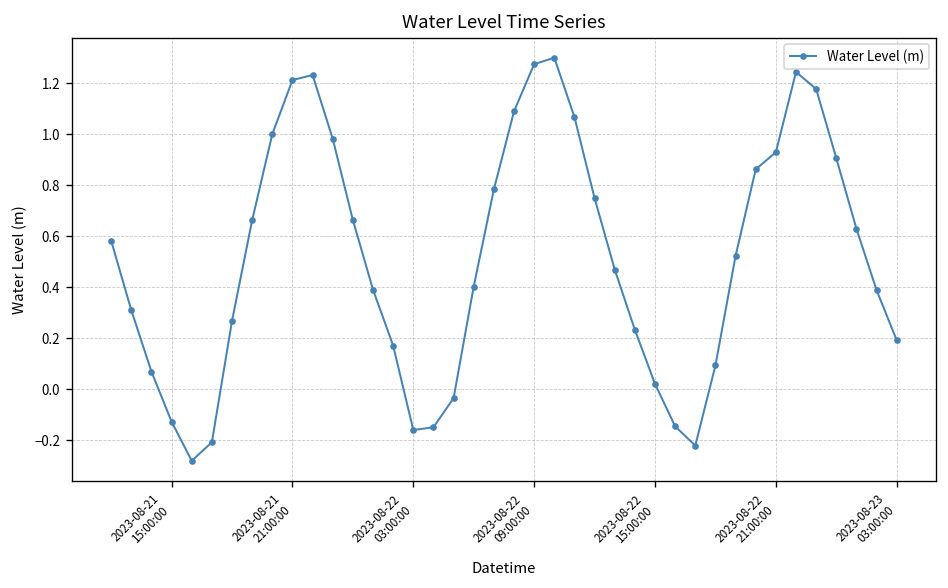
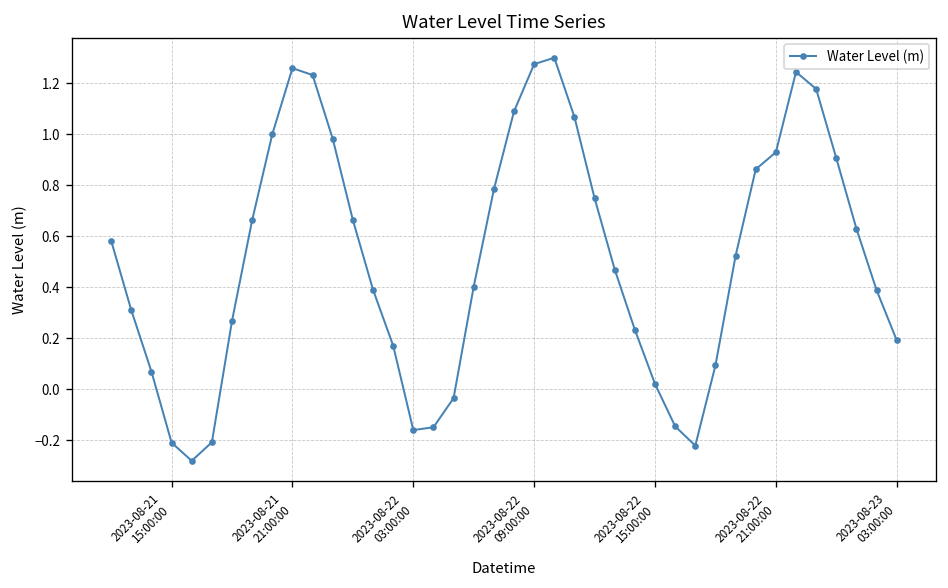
2023-08-21 15:00:00: -0.13 -> -0.21
2023-08-21 21:00:00: 1.21 -> 1.26
